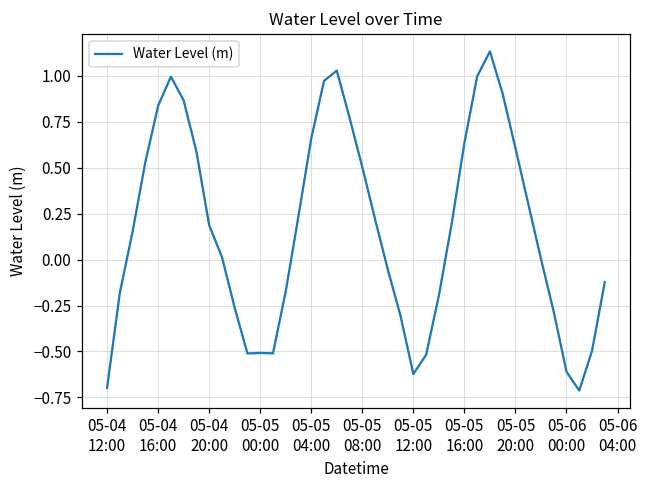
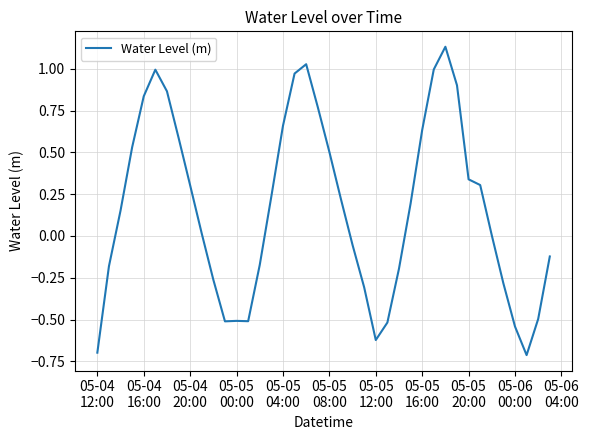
05-04 20:00: 0.19 -> 0.30
05-05 20:00: 0.61 -> 0.34
05-06 00:00: -0.61 -> -0.54
